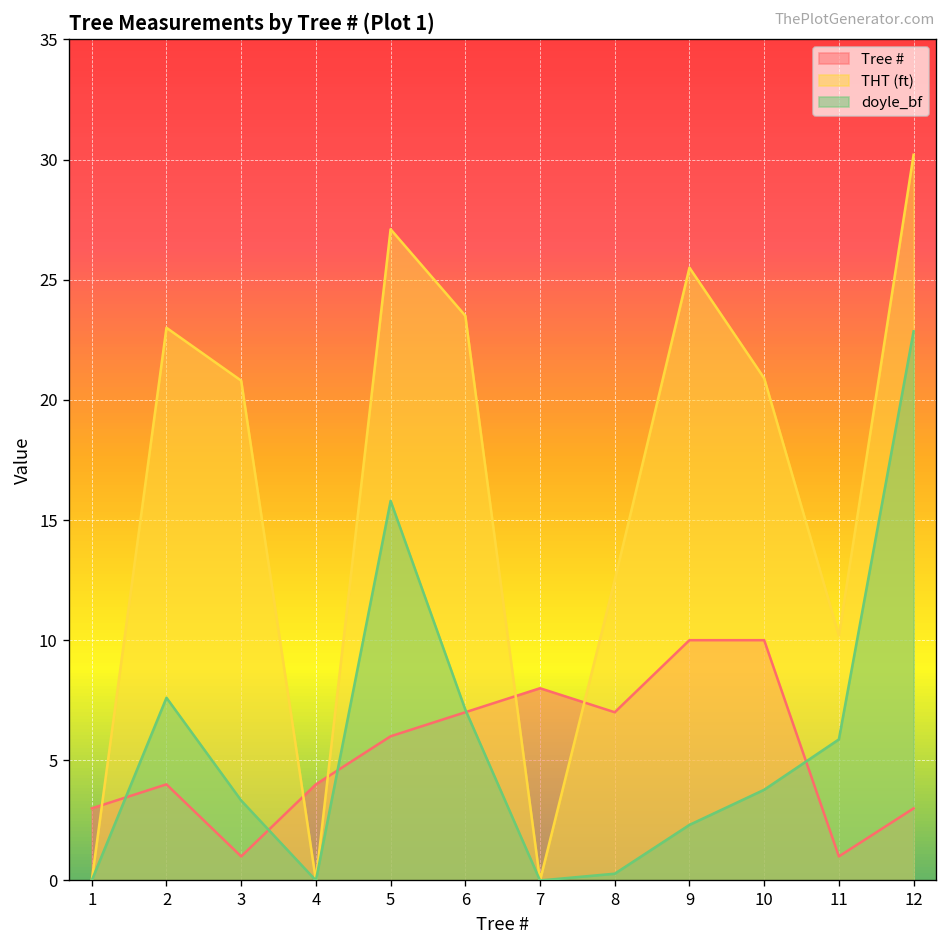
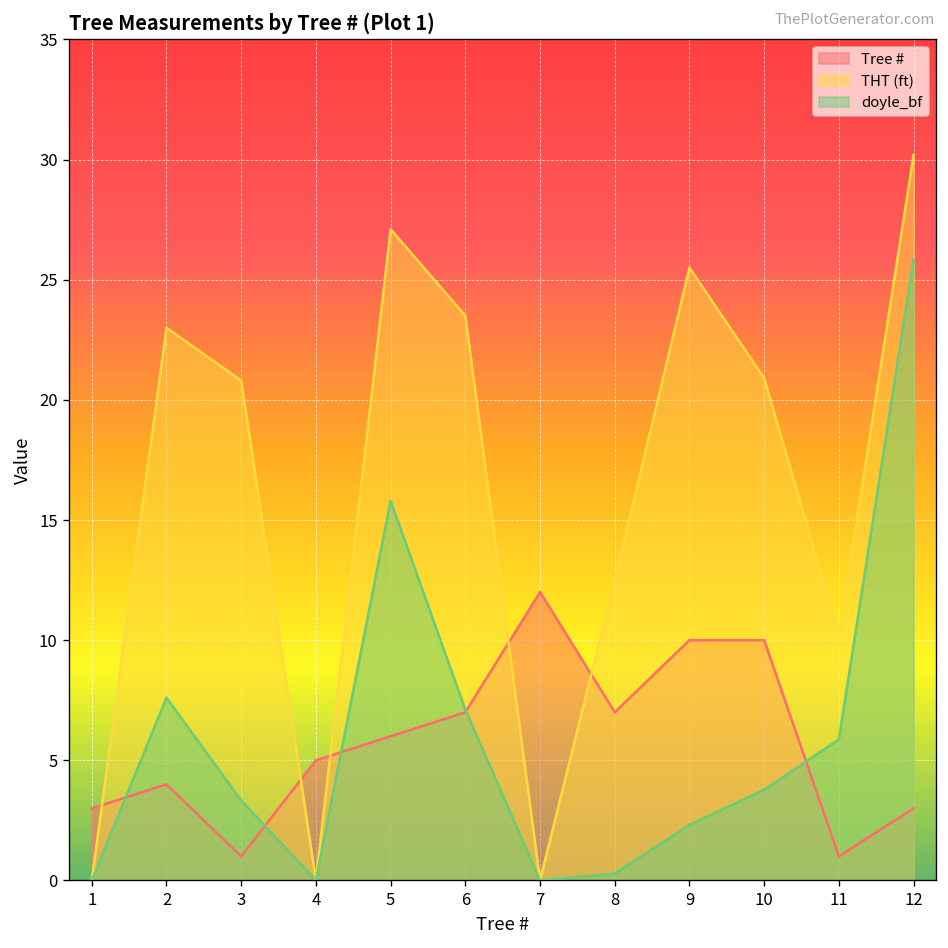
Tree #, 4: 4 -> 5
Tree #, 7: 8 -> 12
doyle_bf, 12: 22.9 -> 25.8
